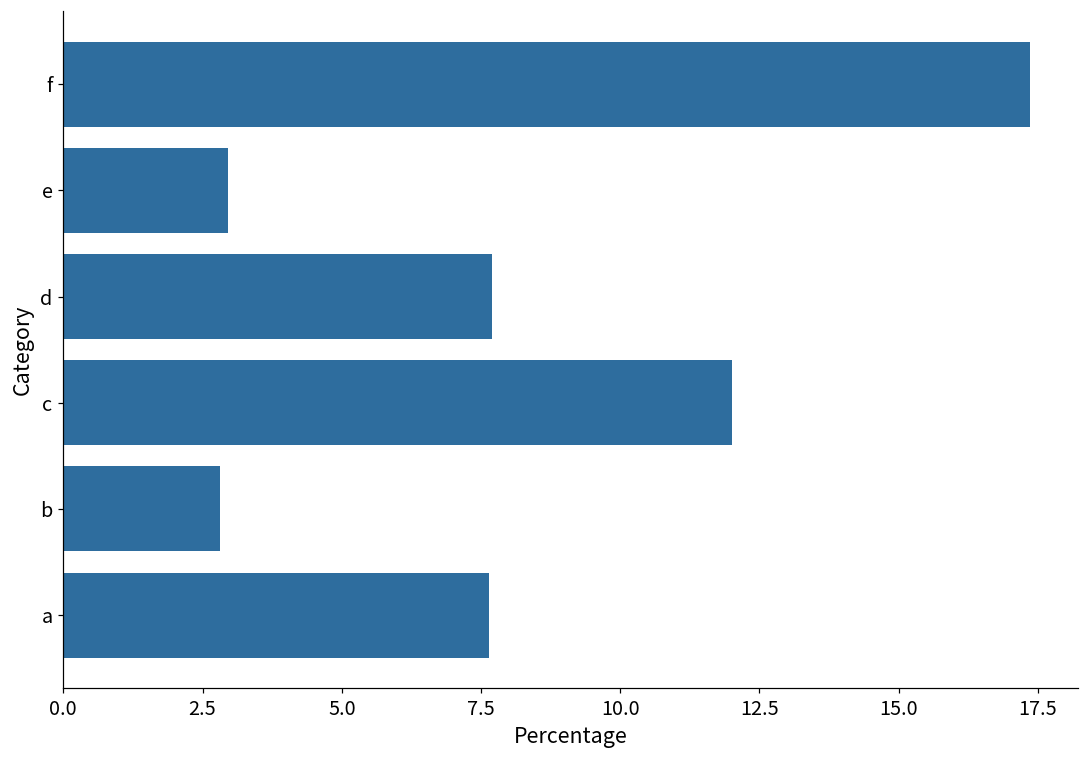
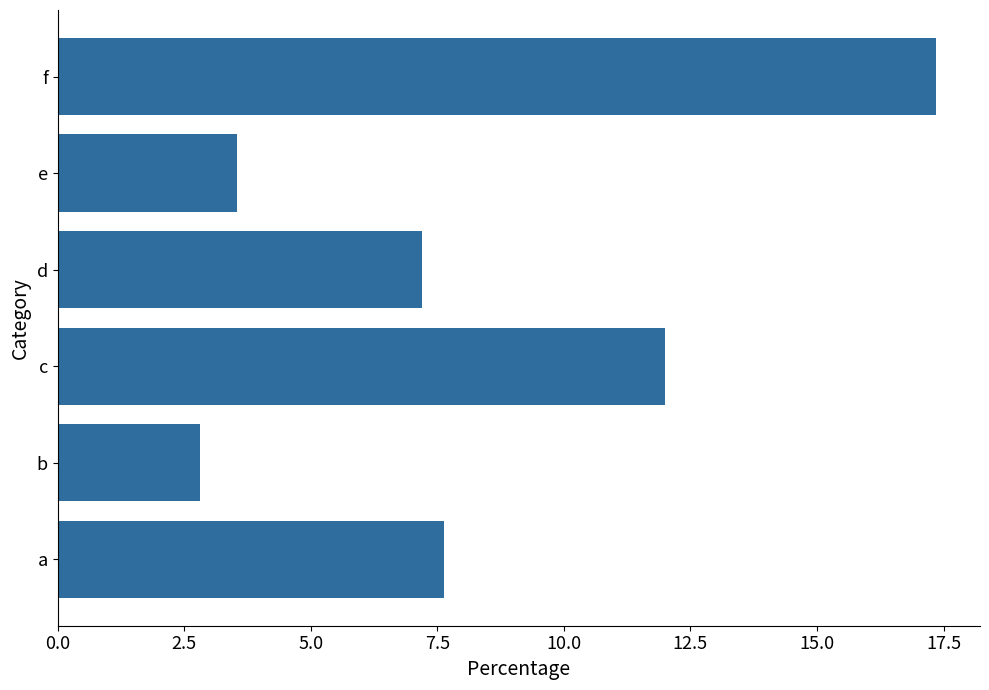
e: 3.0 -> 3.5
d: 7.7 -> 7.2
